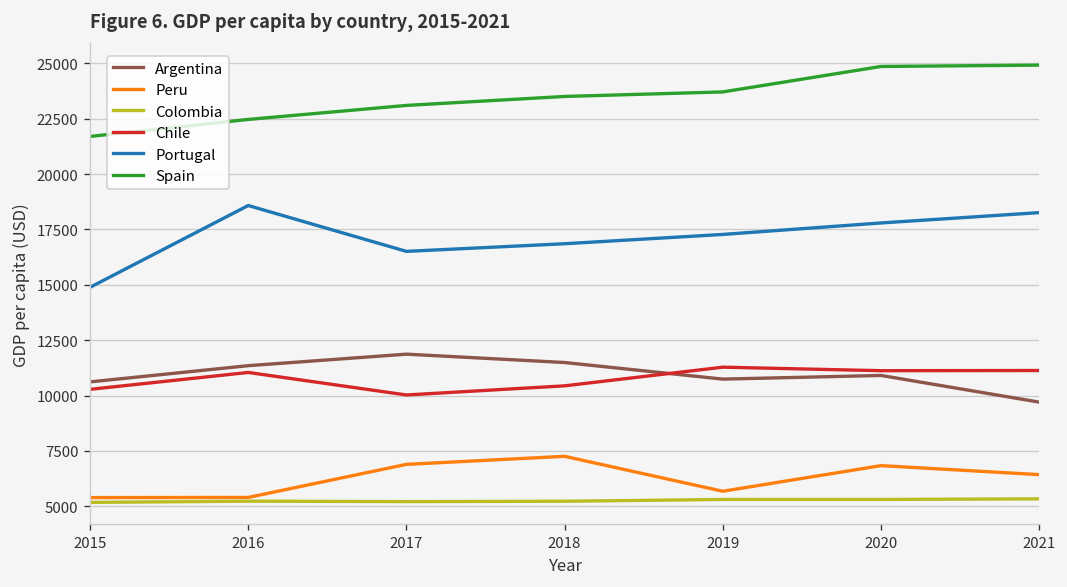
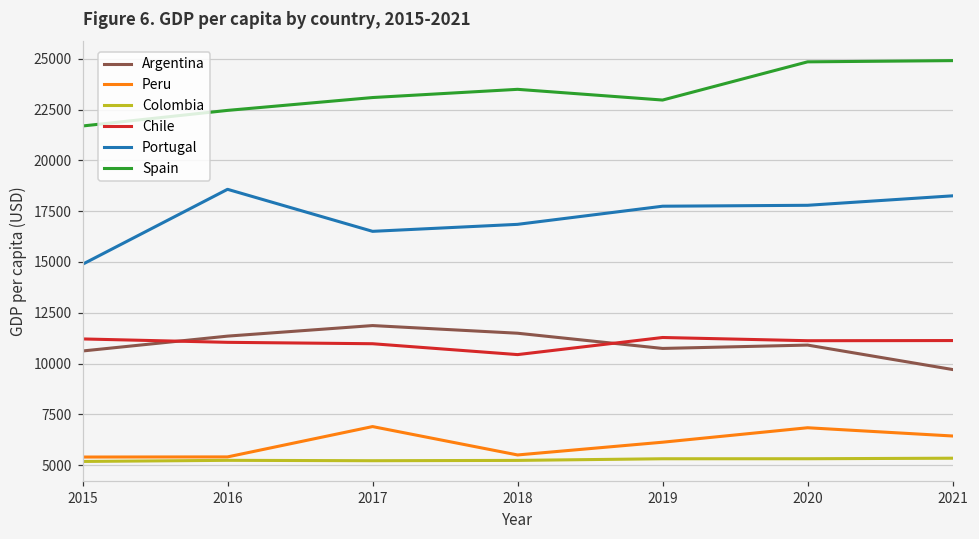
Chile, 2015: 10300 -> 11200
Chile, 2017: 10000 -> 11000
Peru, 2018: 7300 -> 5500
Peru, 2019: 5700 -> 6100
Portugal, 2019: 17300 -> 17700
Spain, 2019: 23700 -> 23000
